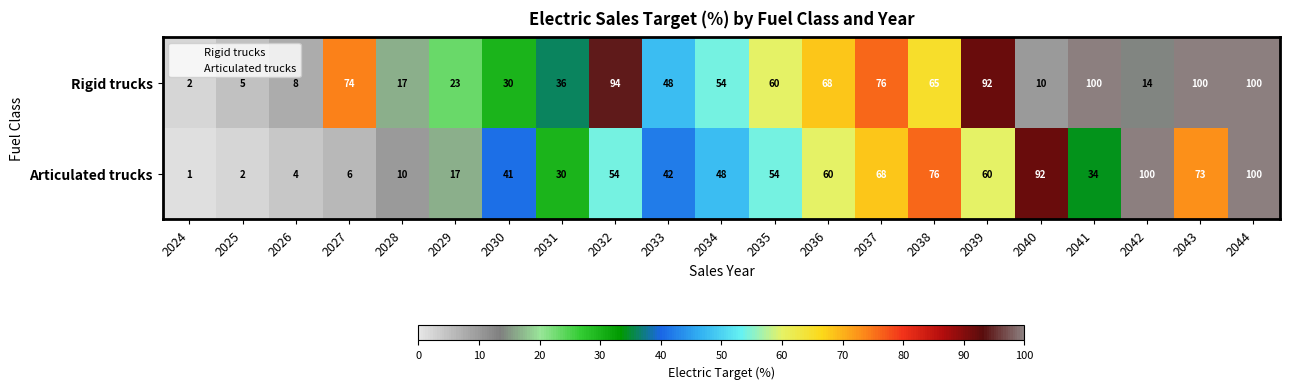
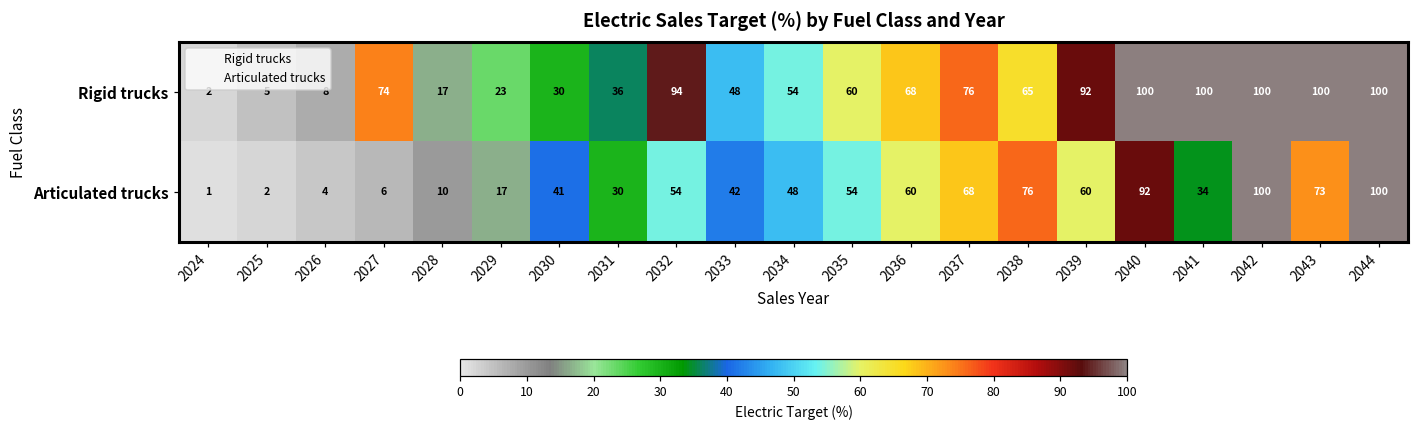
Rigid trucks, 2040: 10 -> 100
Rigid trucks, 2042: 14 -> 100
